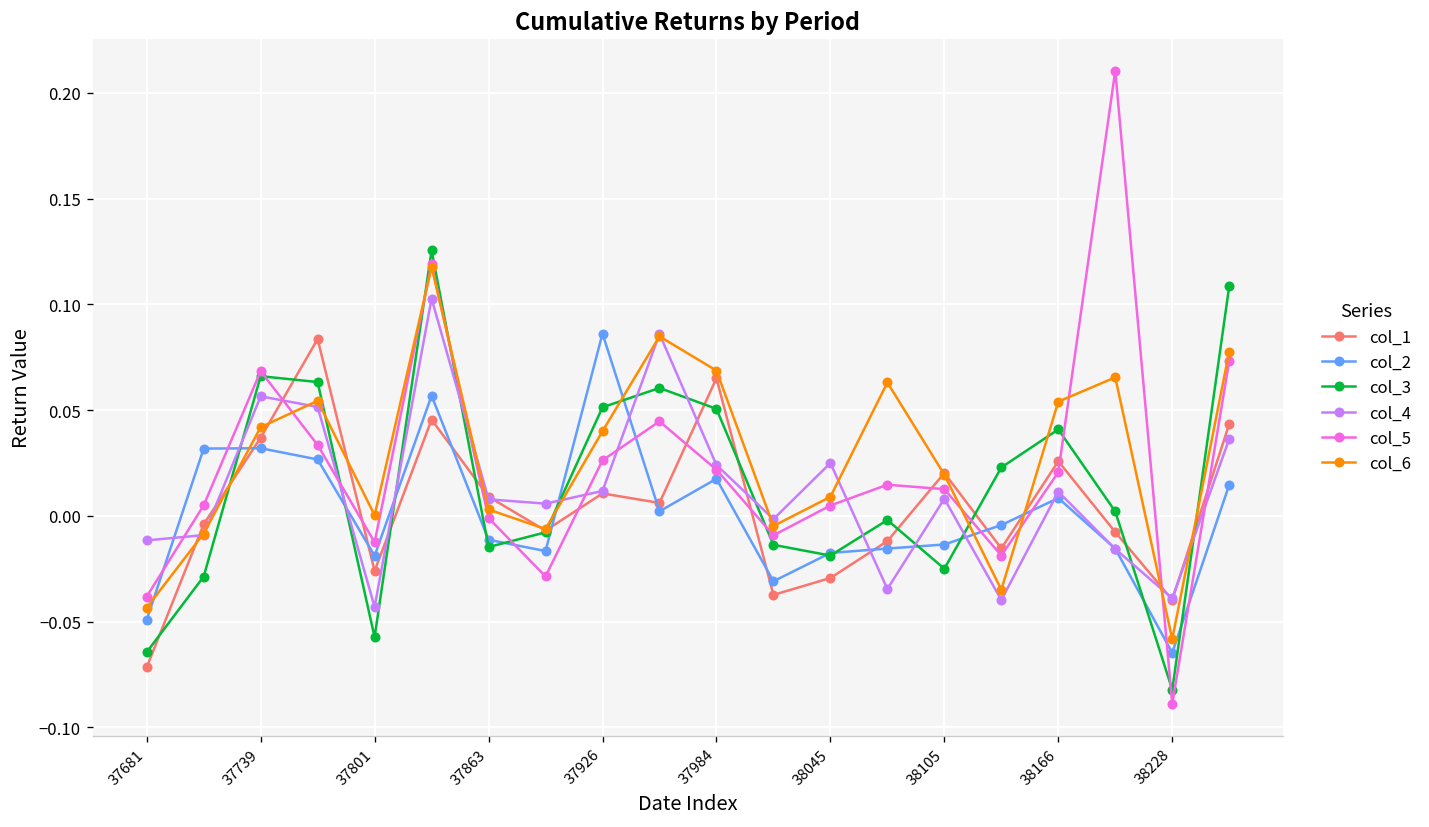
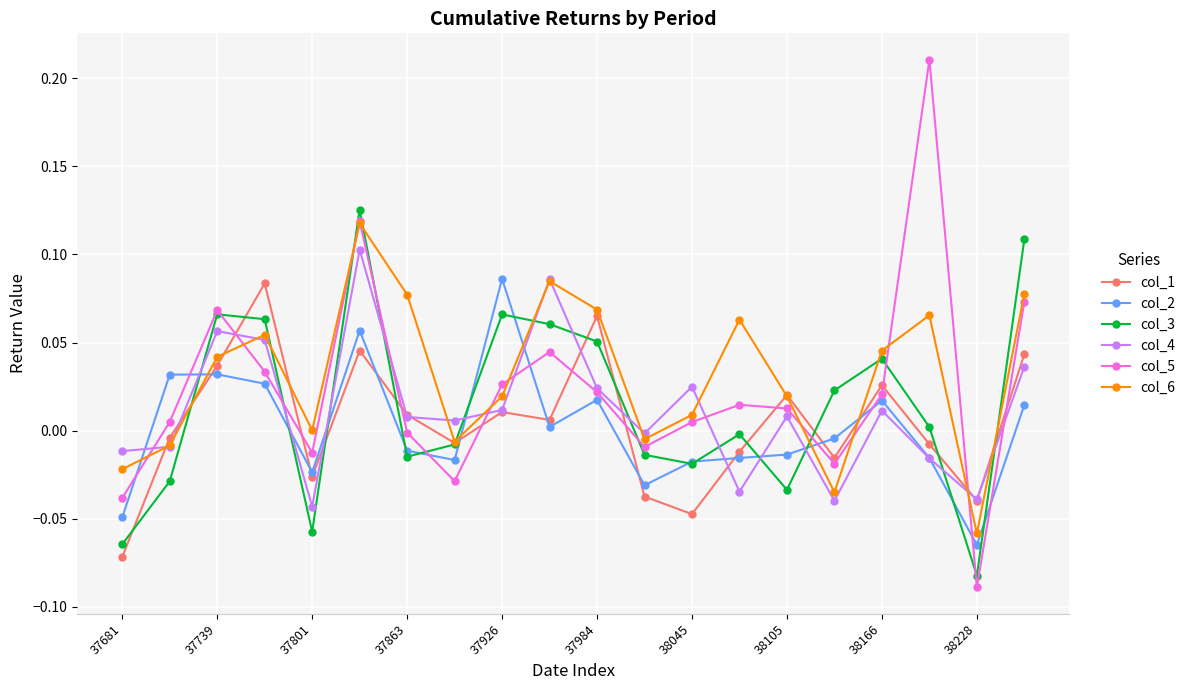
col_6, 37681: -0.043 -> -0.022
col_2, 37801: -0.019 -> -0.024
col_6, 37863: 0.003 -> 0.077
col_3, 37926: 0.051 -> 0.066
col_6, 37926: 0.040 -> 0.019
col_1, 38045: -0.029 -> -0.047
col_3, 38105: -0.025 -> -0.034
col_2, 38166: 0.008 -> 0.017
col_6, 38166: 0.054 -> 0.045
